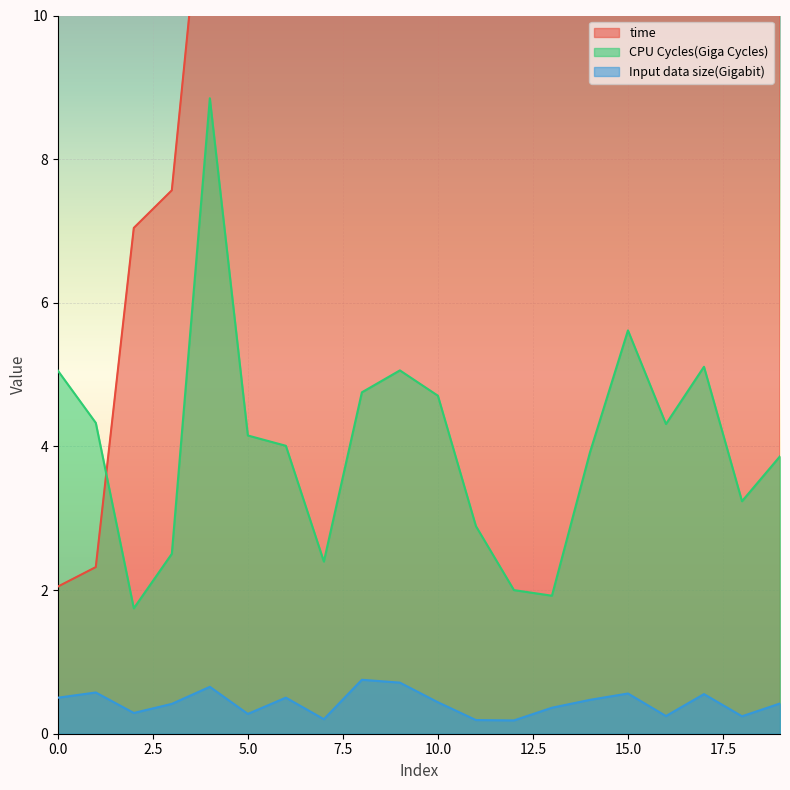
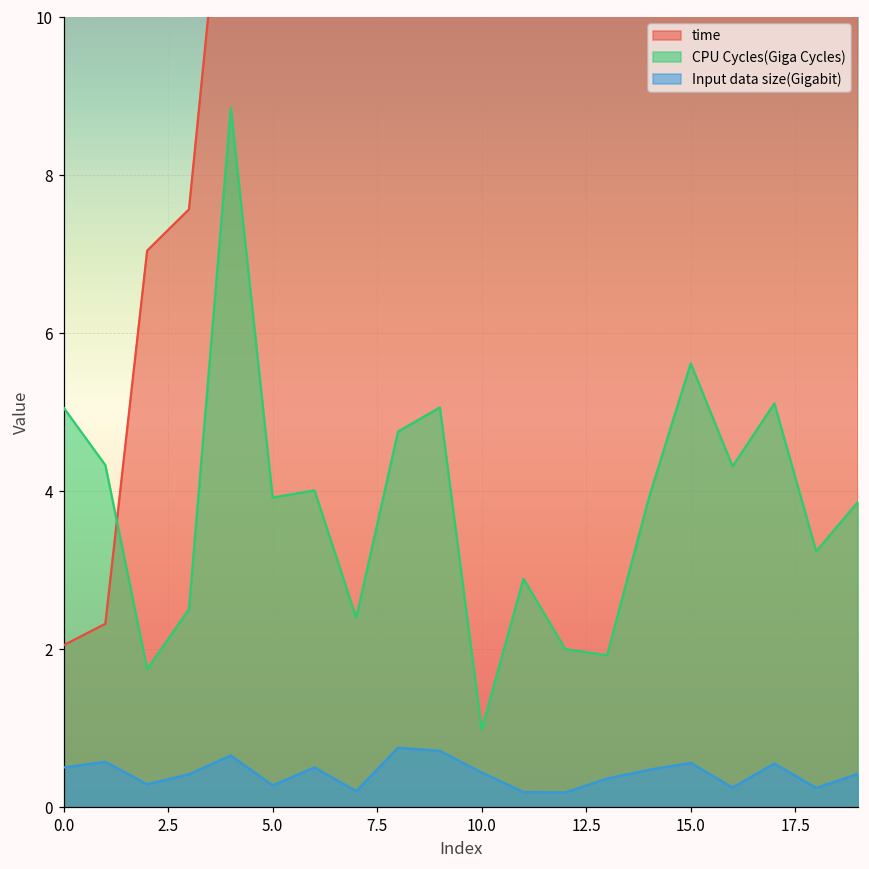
CPU Cycles(Giga Cycles), 5.0: 4.2 -> 3.9
CPU Cycles(Giga Cycles), 10.0: 4.7 -> 1.0
